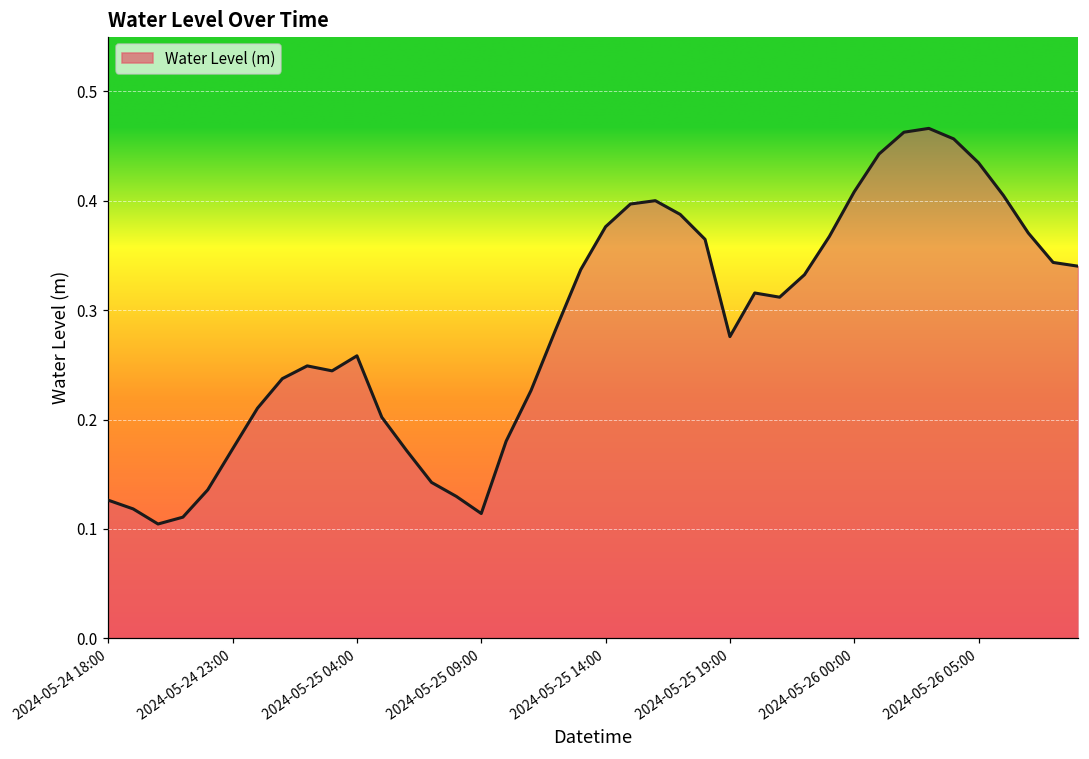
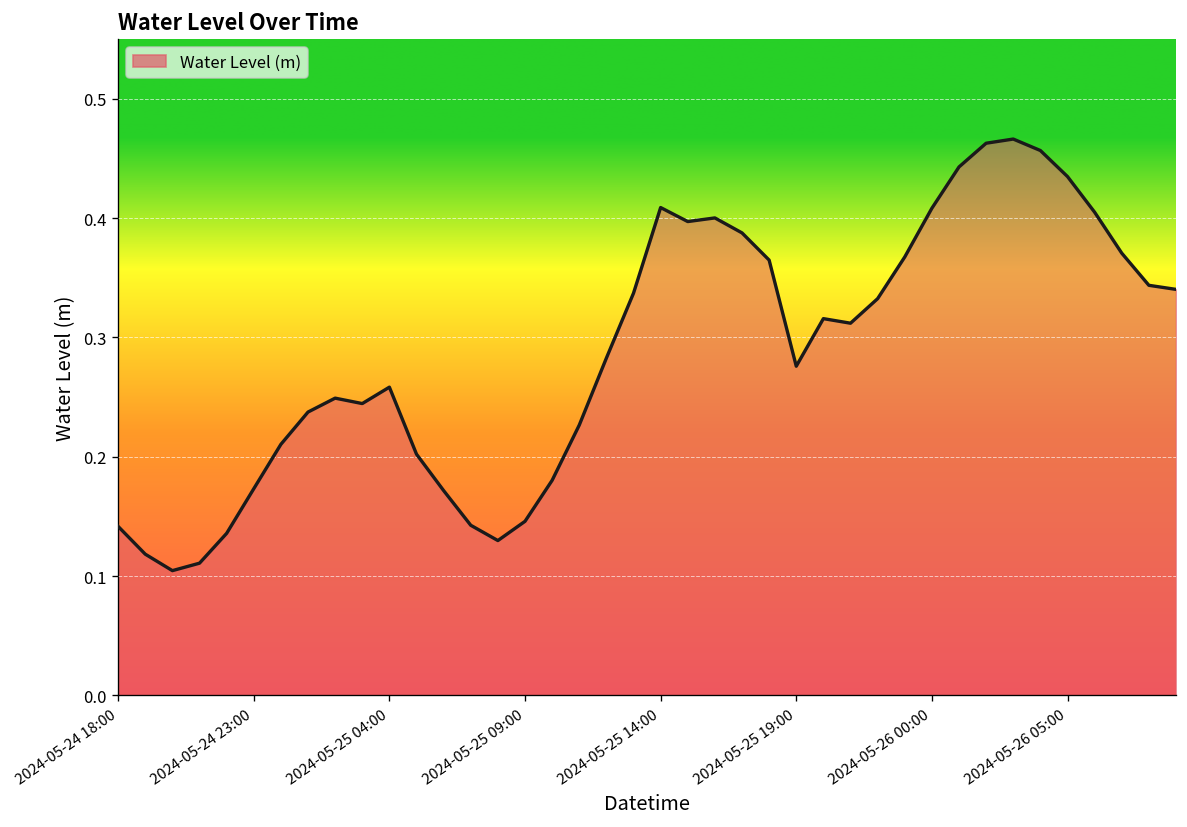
2024-05-24 18:00: 0.13 -> 0.14
2024-05-25 09:00: 0.11 -> 0.15
2024-05-25 14:00: 0.38 -> 0.41
